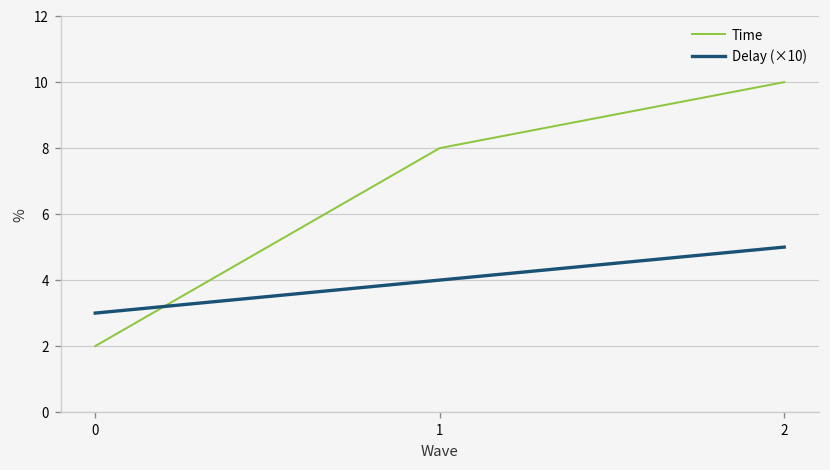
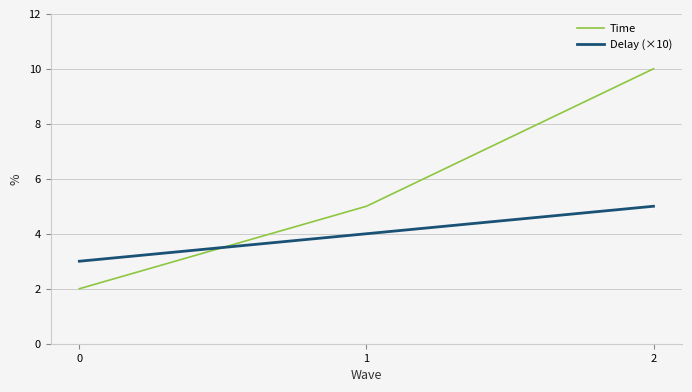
Time, 1: 8 -> 5
